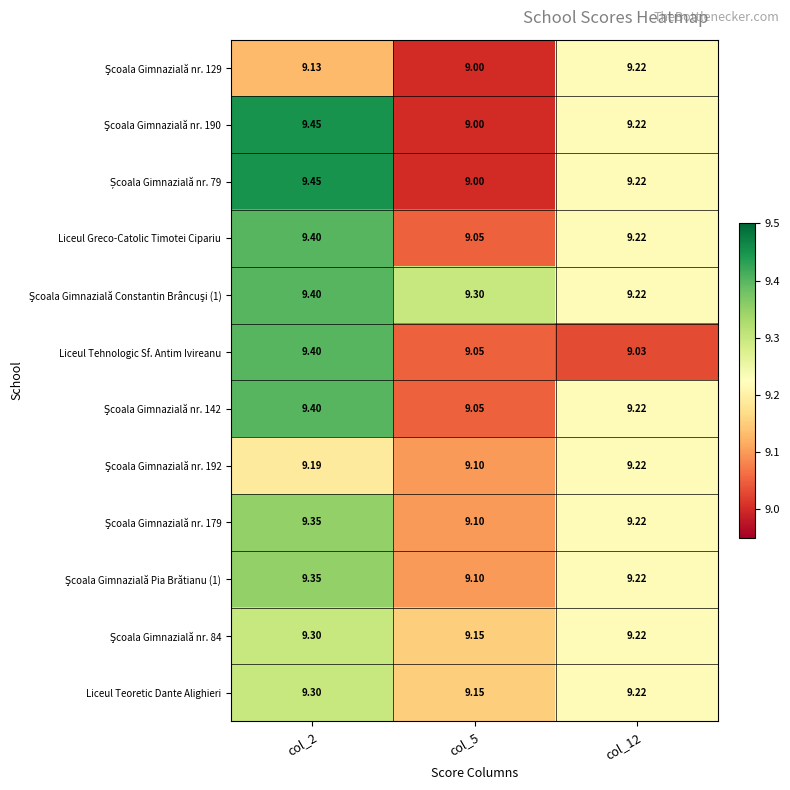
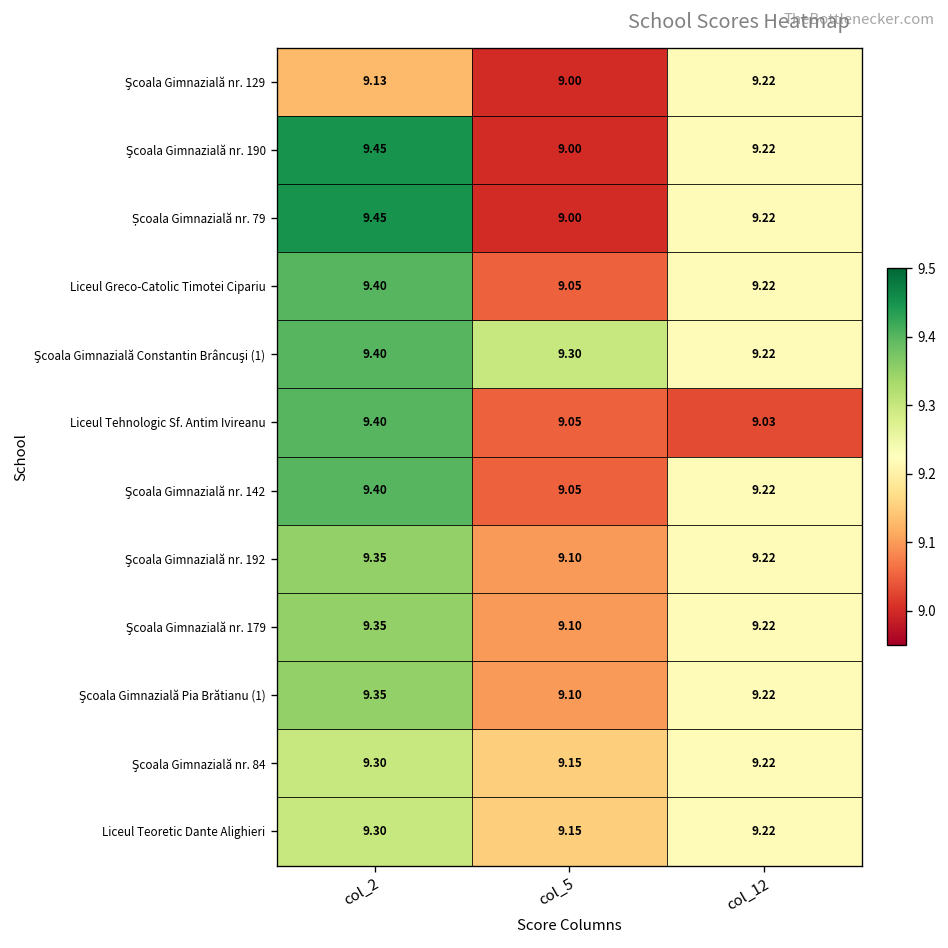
Şcoala Gimnazială nr. 192, col_2: 9.19 -> 9.35
